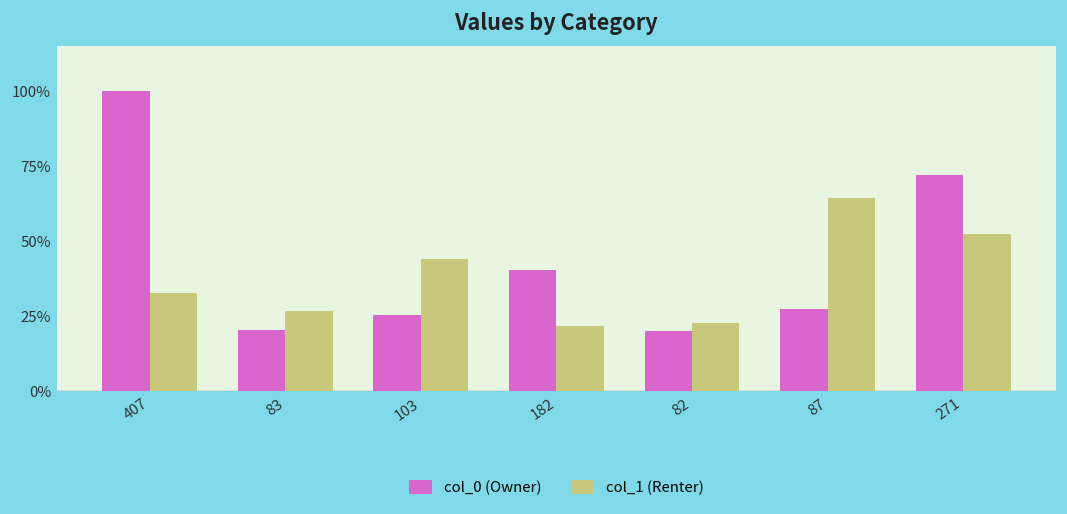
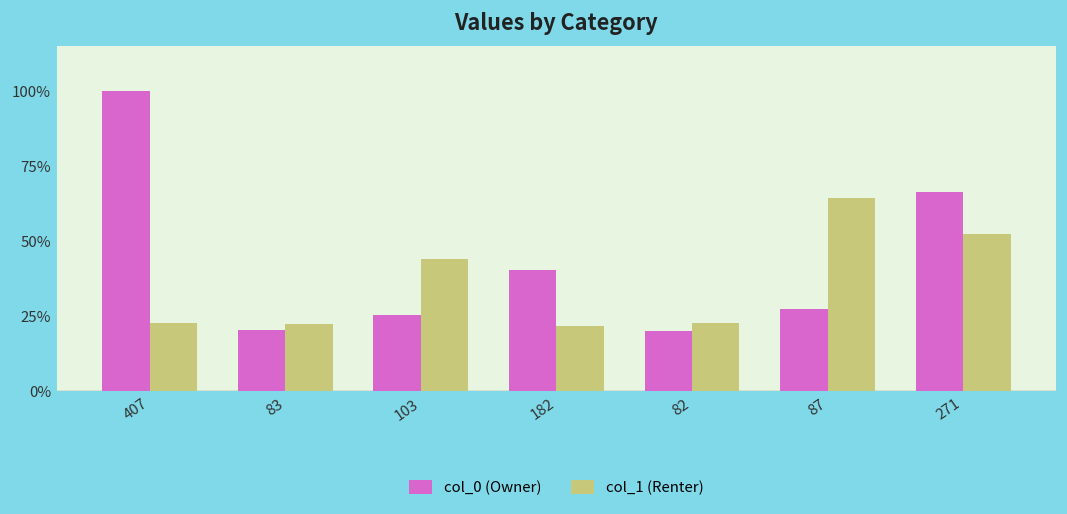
col_1 (Renter), 407: 33% -> 23%
col_1 (Renter), 83: 27% -> 23%
col_0 (Owner), 271: 72% -> 67%
